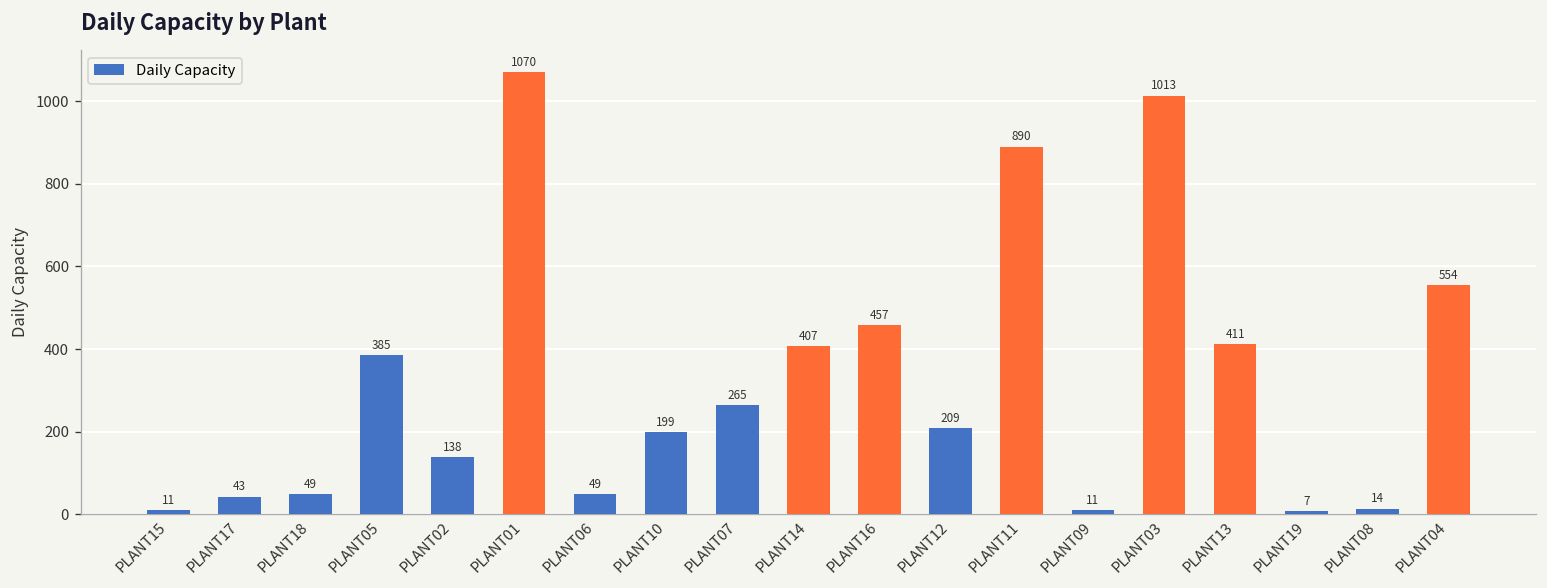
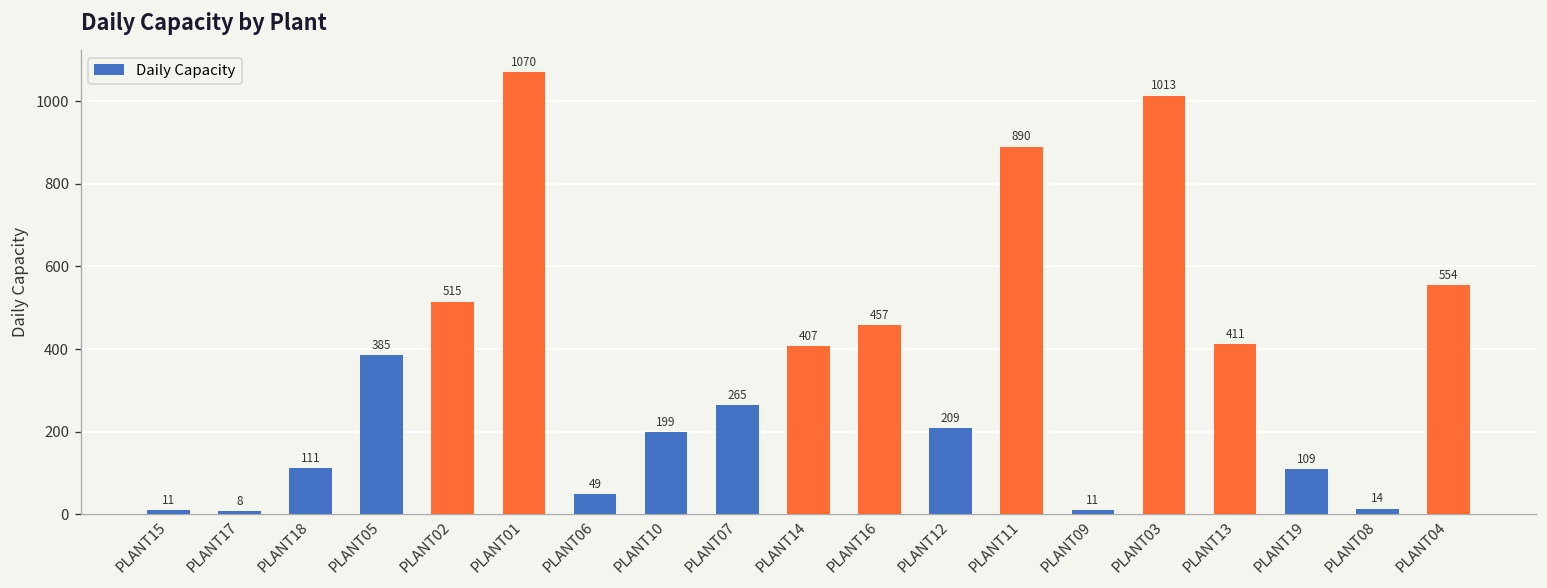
PLANT17: 43 -> 8
PLANT18: 49 -> 111
PLANT02: 138 -> 515
PLANT19: 7 -> 109
